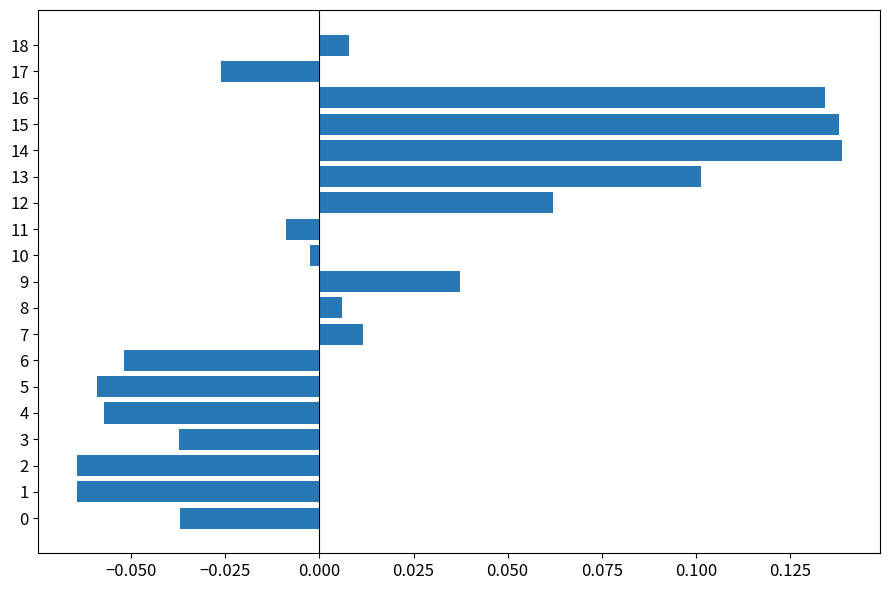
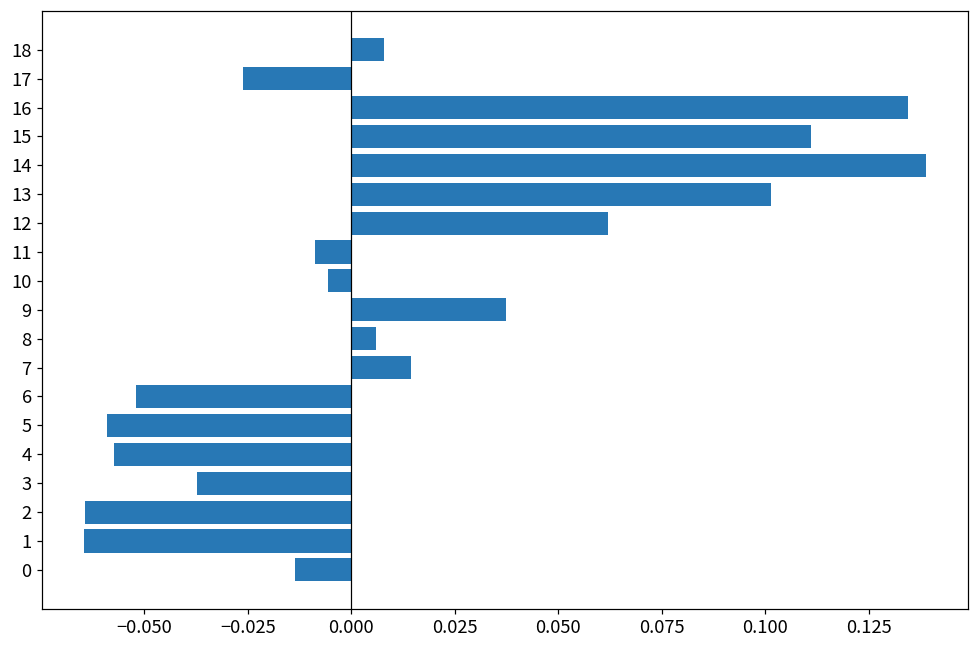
15: 0.138 -> 0.111
10: -0.003 -> -0.006
7: 0.011 -> 0.014
0: -0.037 -> -0.014
